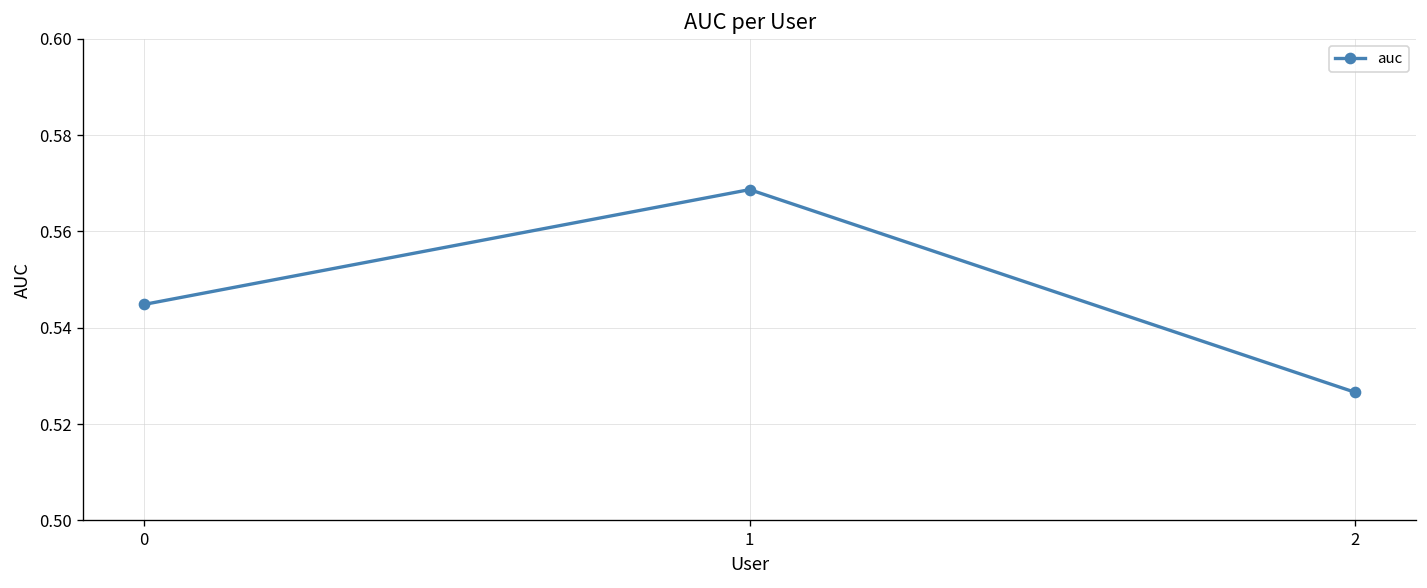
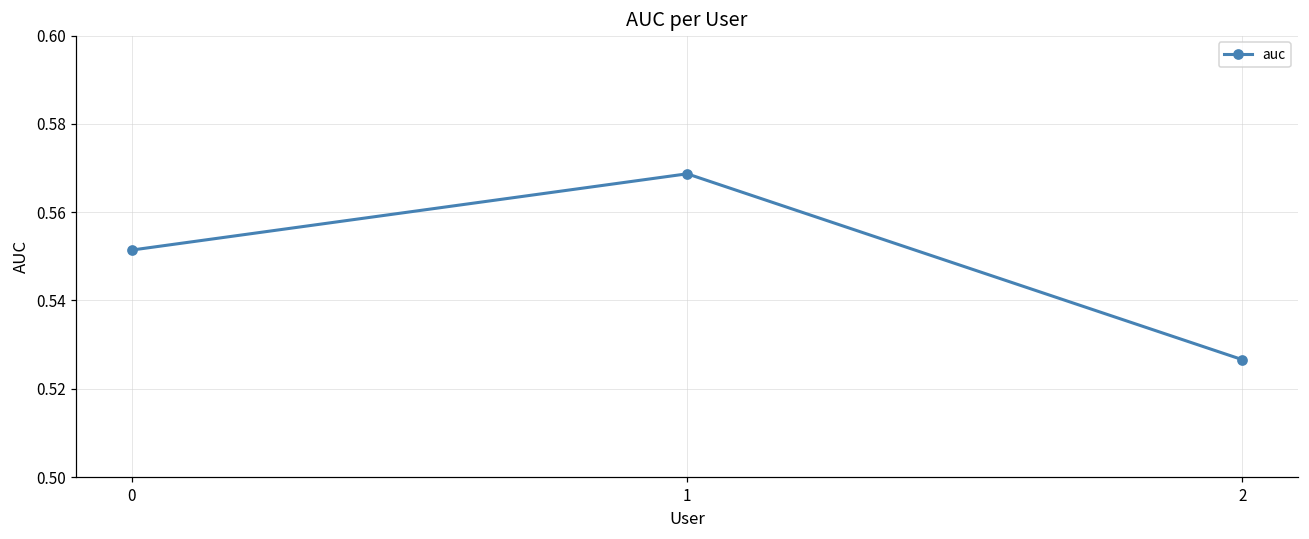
0: 0.545 -> 0.551
